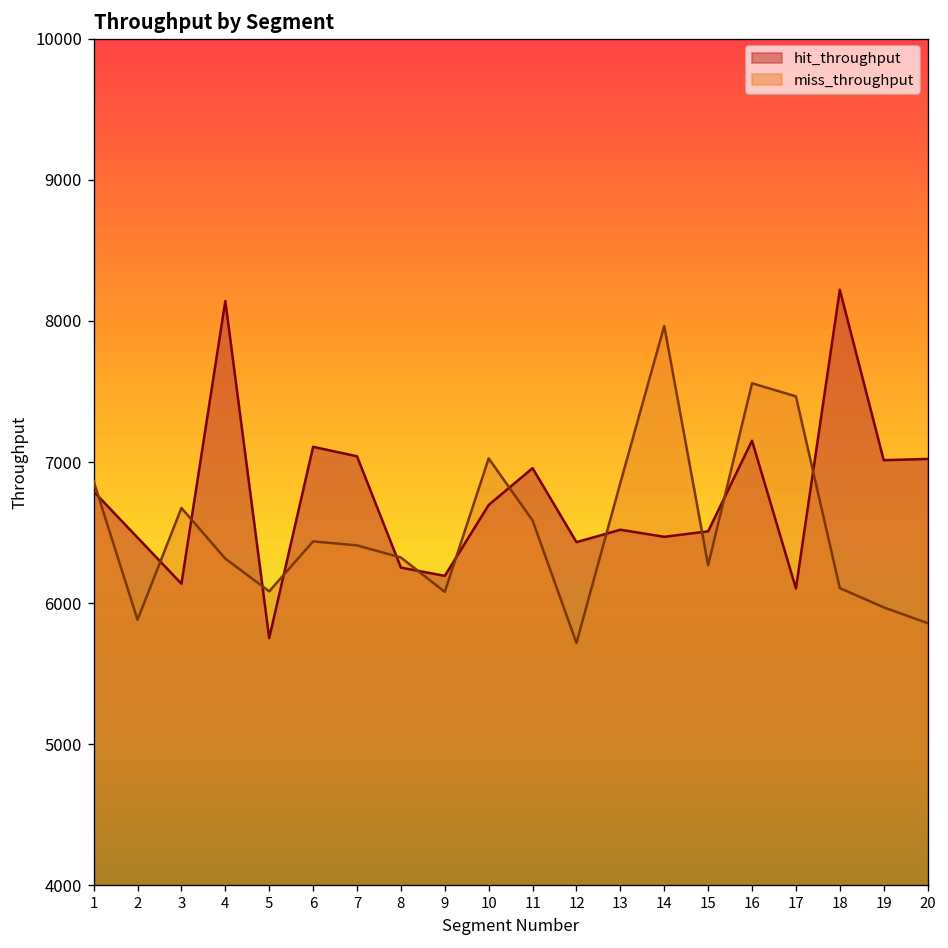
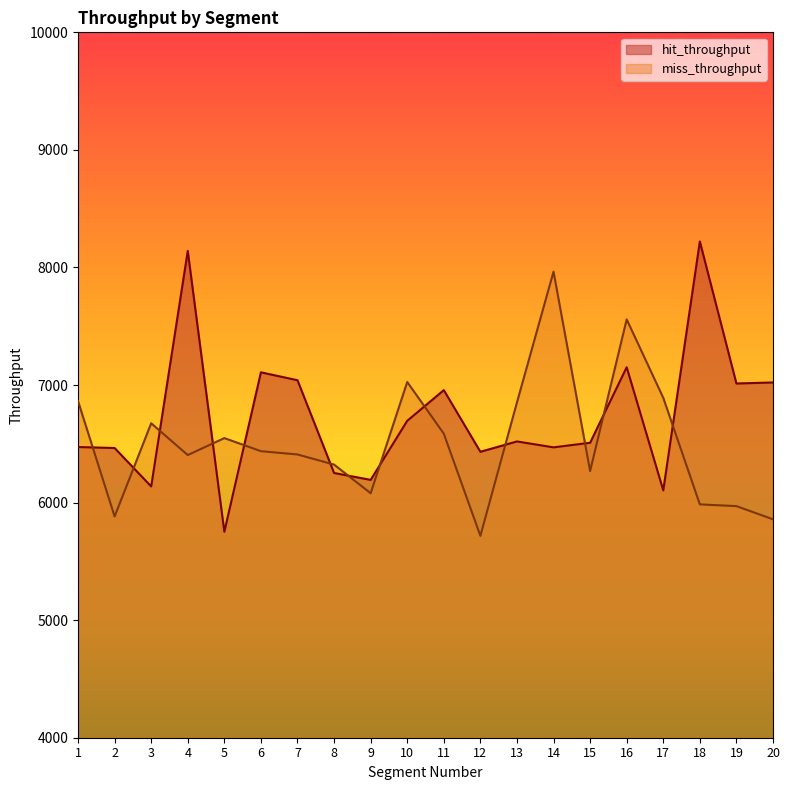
hit_throughput, 1: 6790 -> 6470
miss_throughput, 4: 6320 -> 6400
miss_throughput, 5: 6080 -> 6550
miss_throughput, 17: 7470 -> 6890
miss_throughput, 18: 6110 -> 5980
